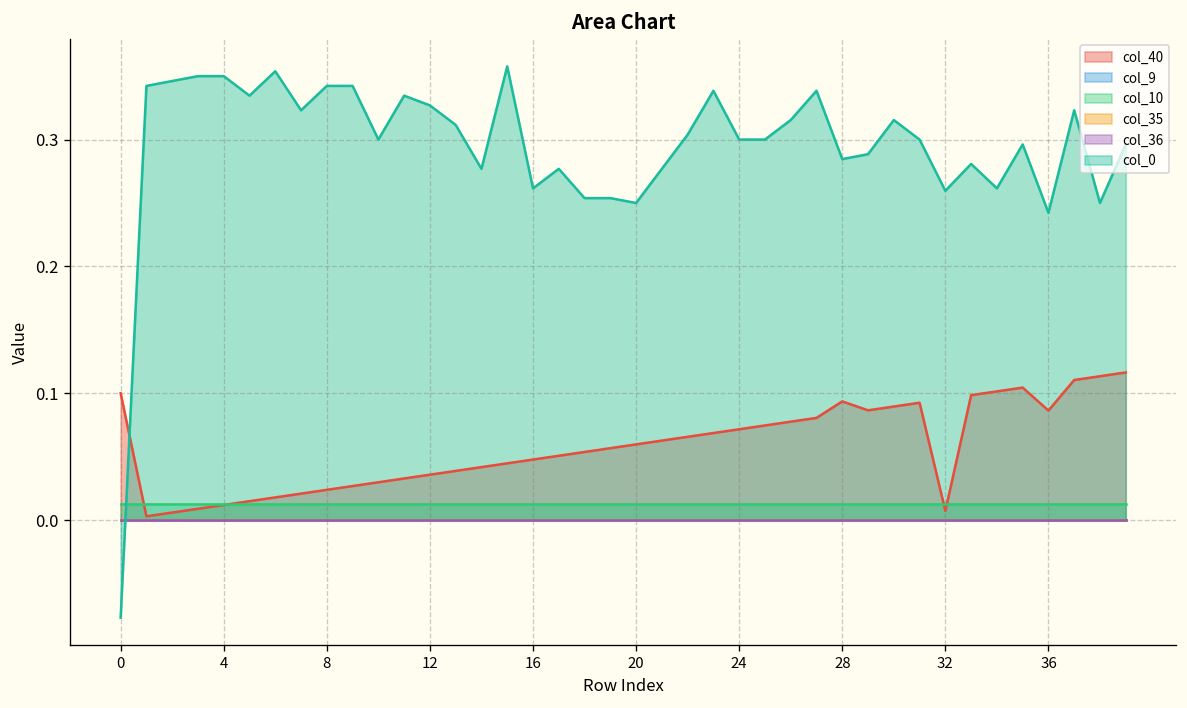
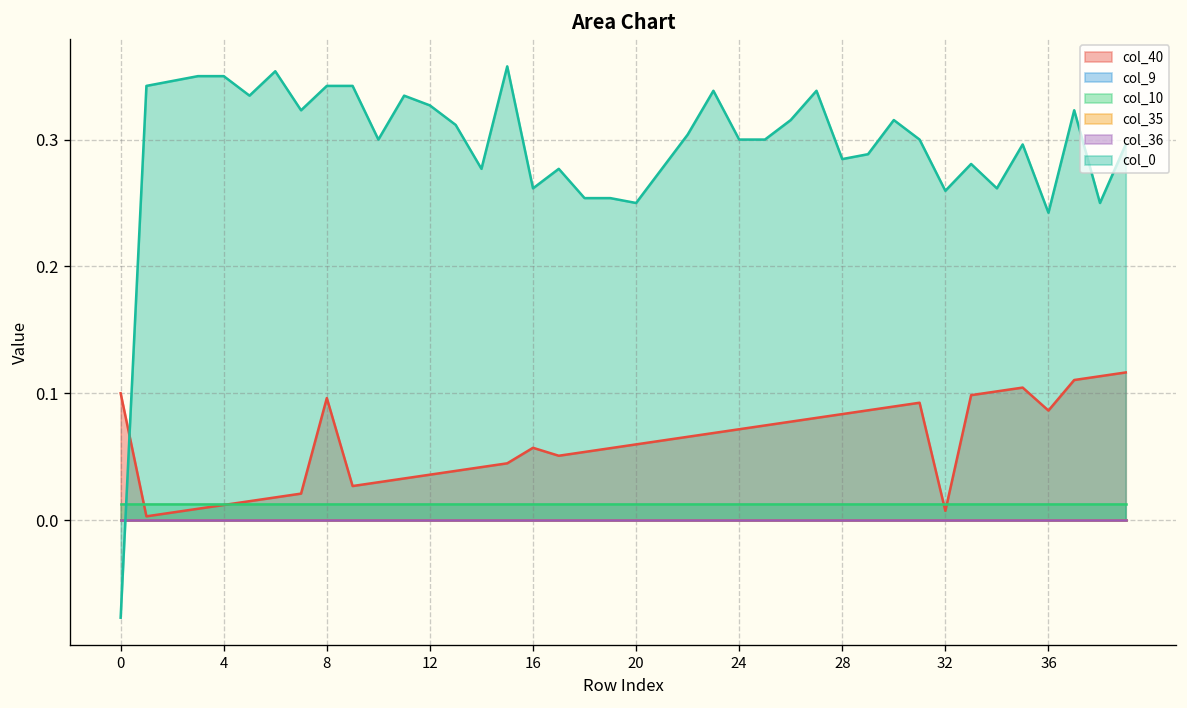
col_40, 8: 0.024 -> 0.096
col_40, 16: 0.048 -> 0.057
col_40, 28: 0.094 -> 0.084
